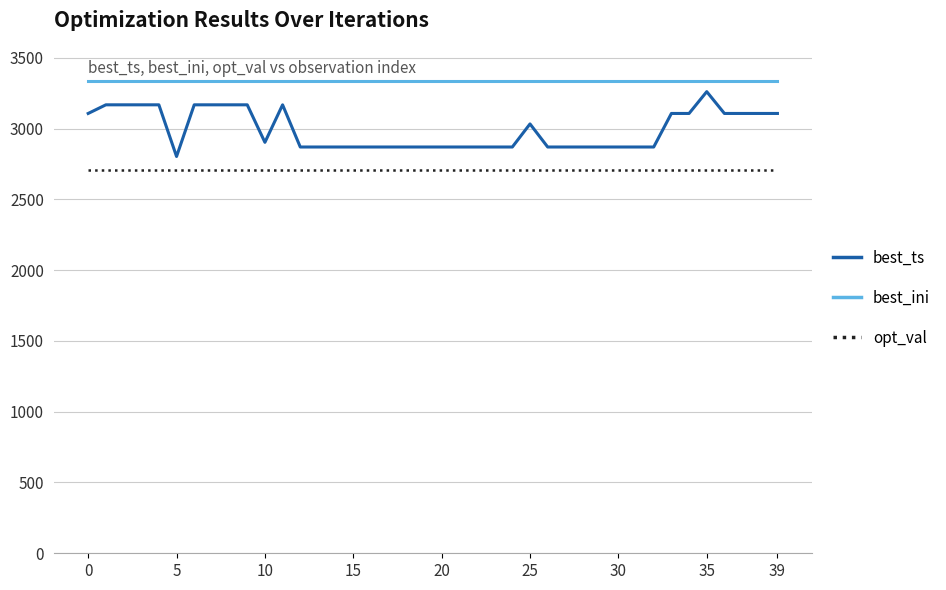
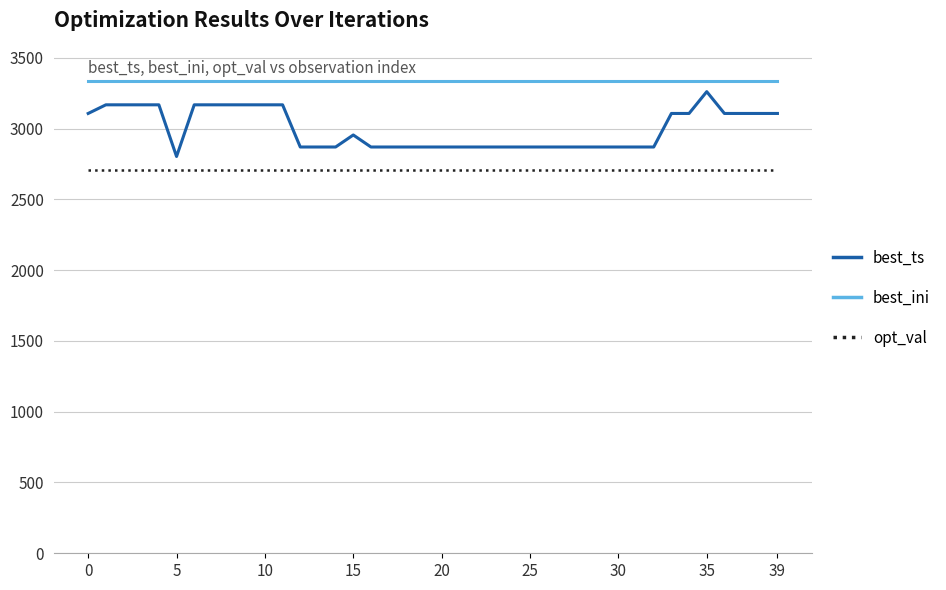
best_ts, 10: 2900 -> 3170
best_ts, 15: 2870 -> 2960
best_ts, 25: 3030 -> 2870
